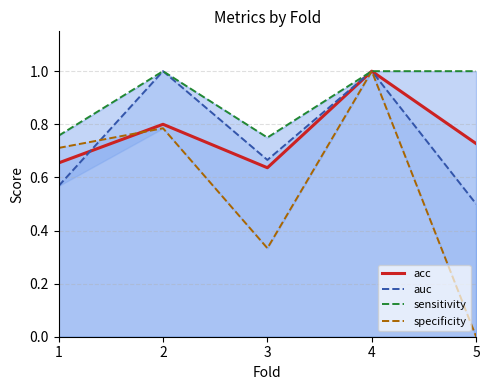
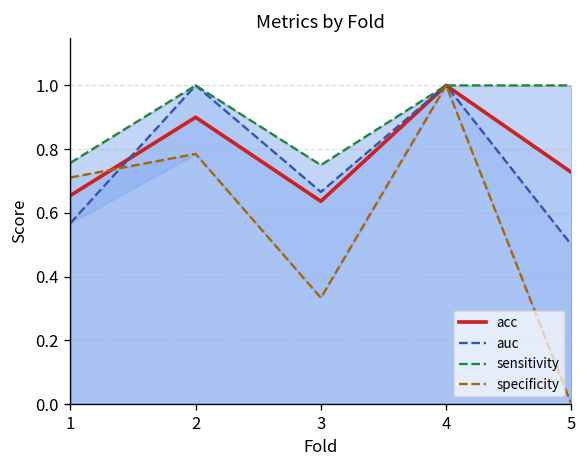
acc, 2: 0.8 -> 0.9
